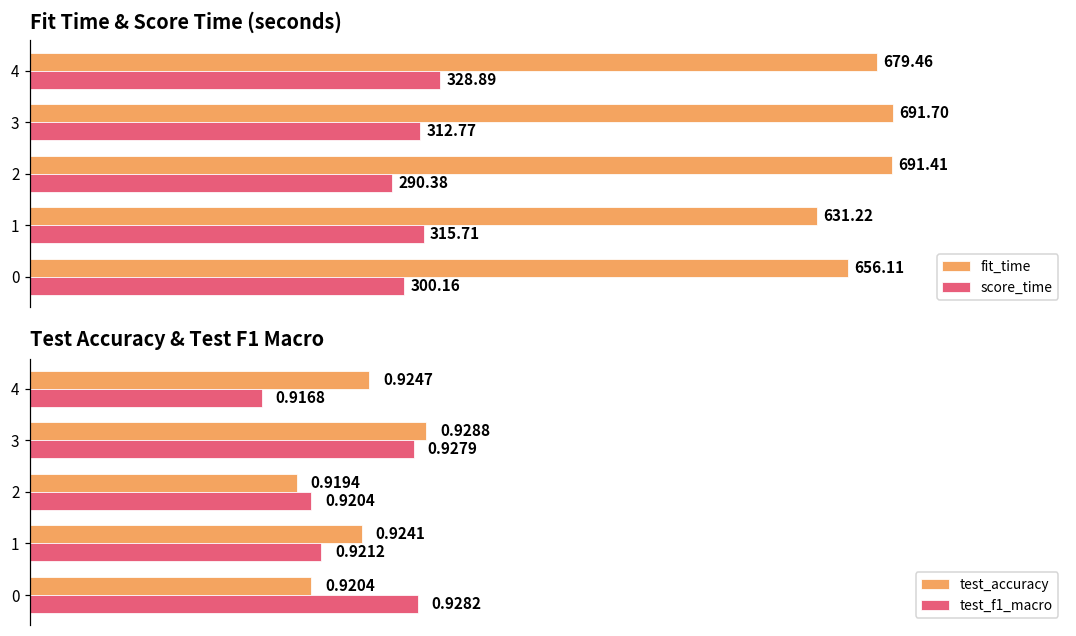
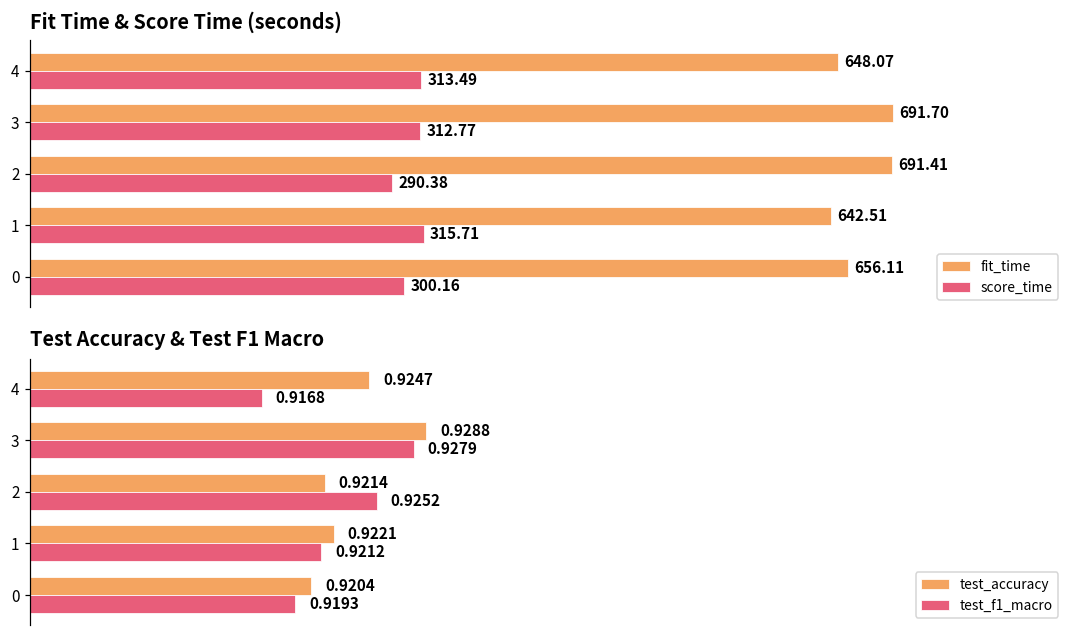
Fit Time & Score Time (seconds), fit_time, 4: 679.46 -> 648.07
Fit Time & Score Time (seconds), score_time, 4: 328.89 -> 313.49
Fit Time & Score Time (seconds), fit_time, 1: 631.22 -> 642.51
Test Accuracy & Test F1 Macro, test_accuracy, 2: 0.9194 -> 0.9214
Test Accuracy & Test F1 Macro, test_f1_macro, 2: 0.9204 -> 0.9252
Test Accuracy & Test F1 Macro, test_accuracy, 1: 0.9241 -> 0.9221
Test Accuracy & Test F1 Macro, test_f1_macro, 0: 0.9282 -> 0.9193
